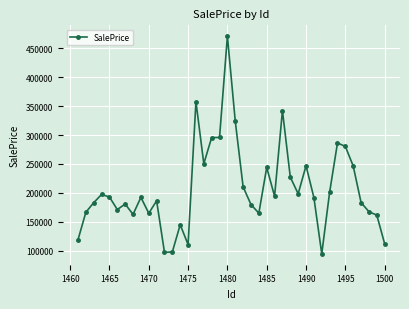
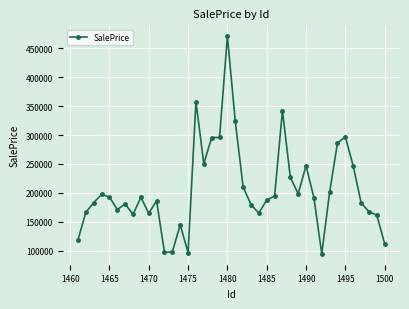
1475: 110000 -> 100000
1485: 240000 -> 190000
1495: 280000 -> 300000
